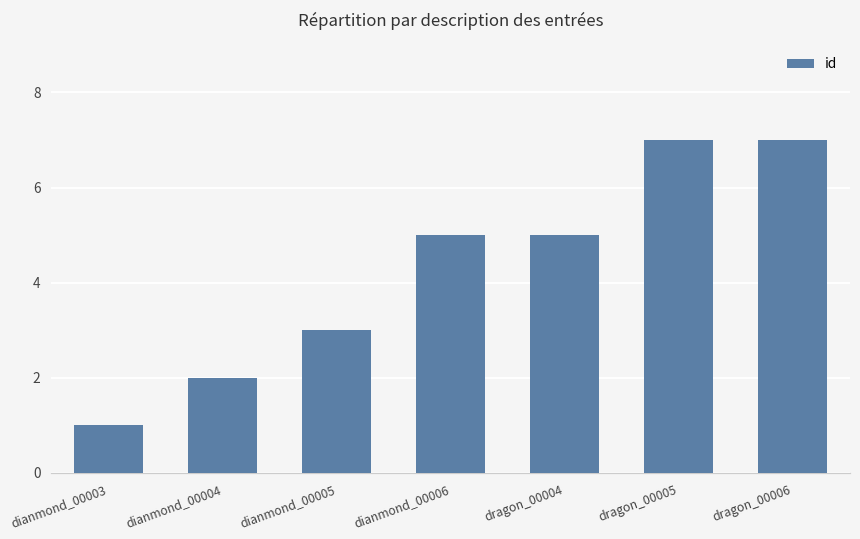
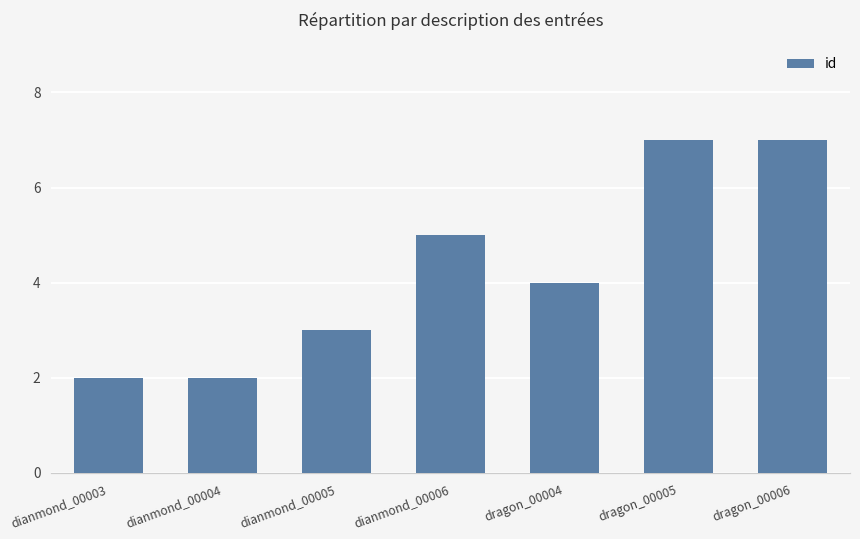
dianmond_00003: 1 -> 2
dragon_00004: 5 -> 4
